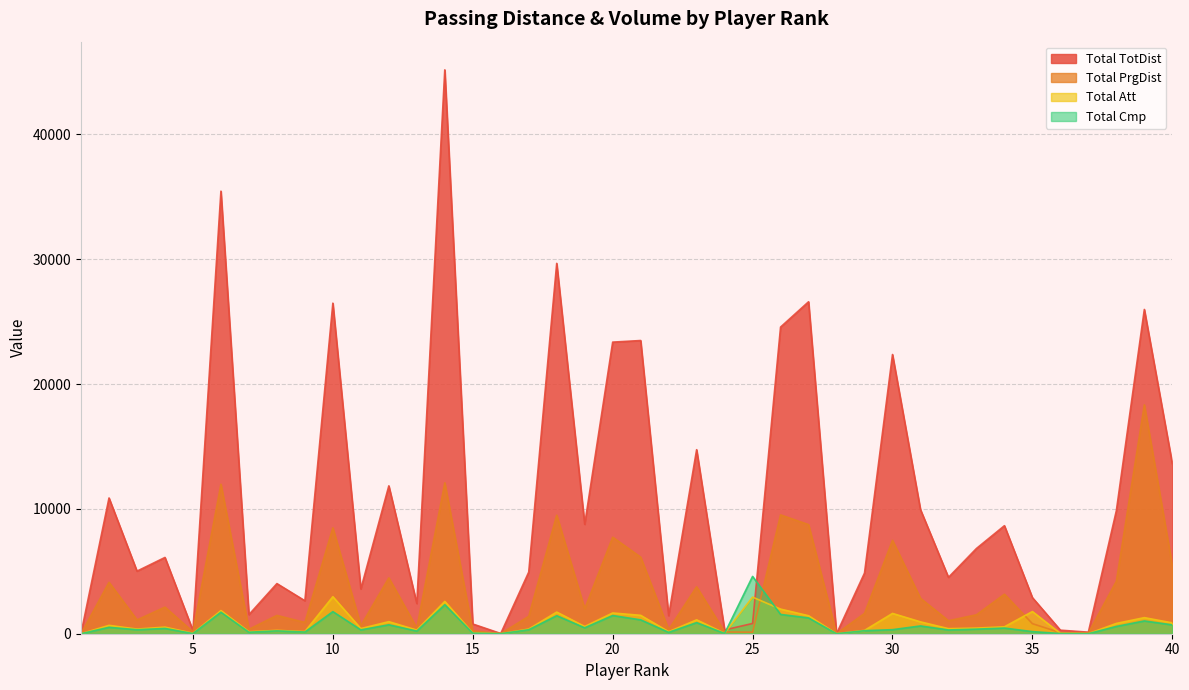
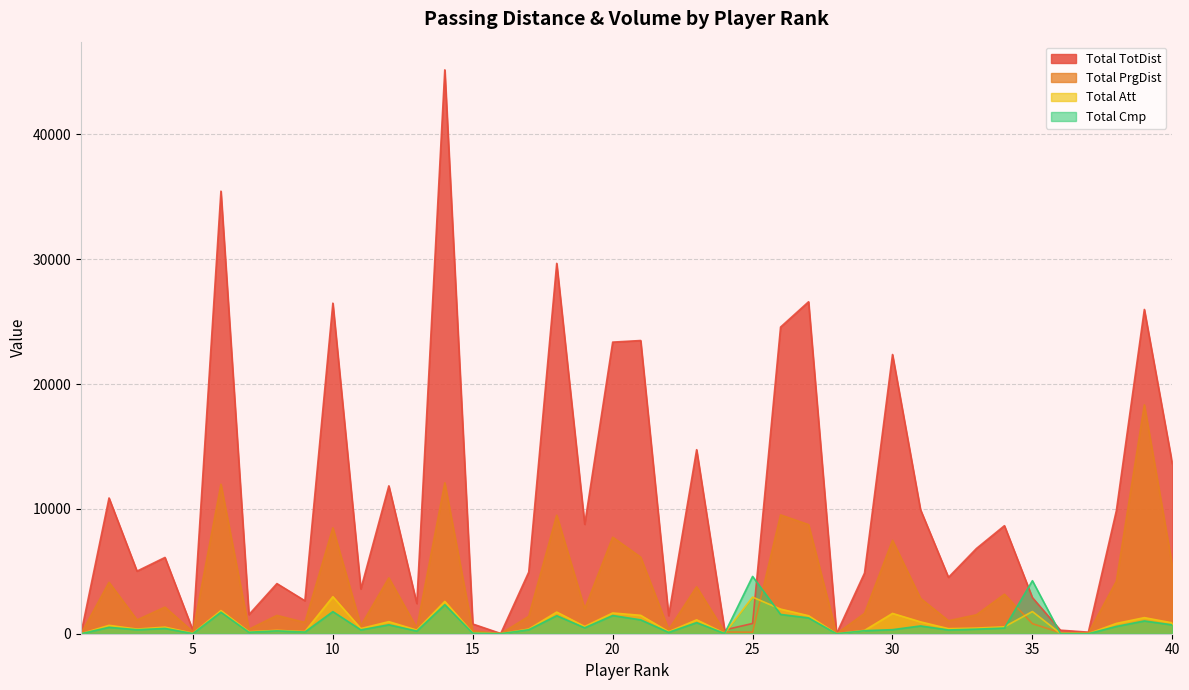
Total Cmp, 35: 200 -> 4200
